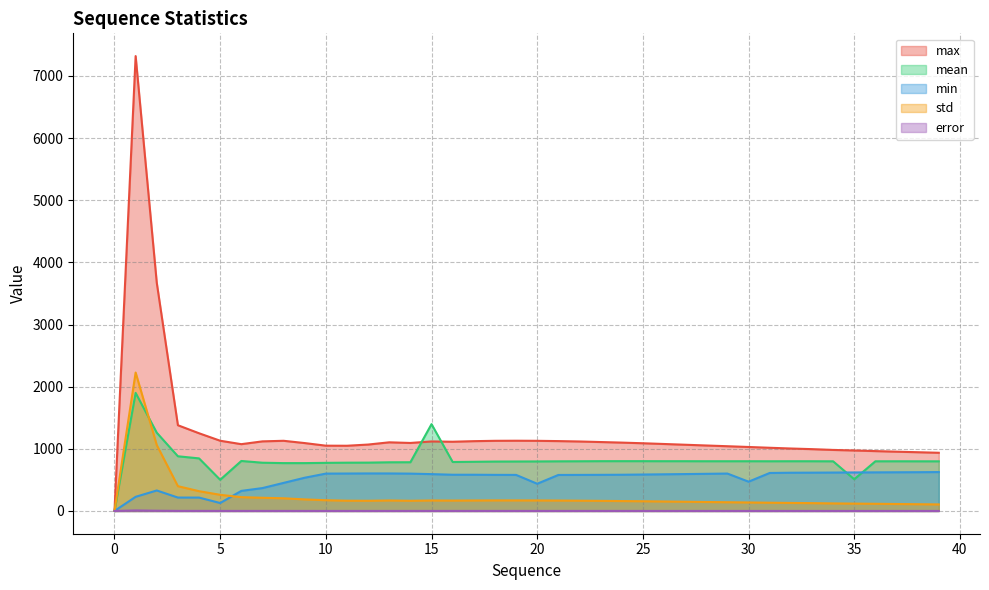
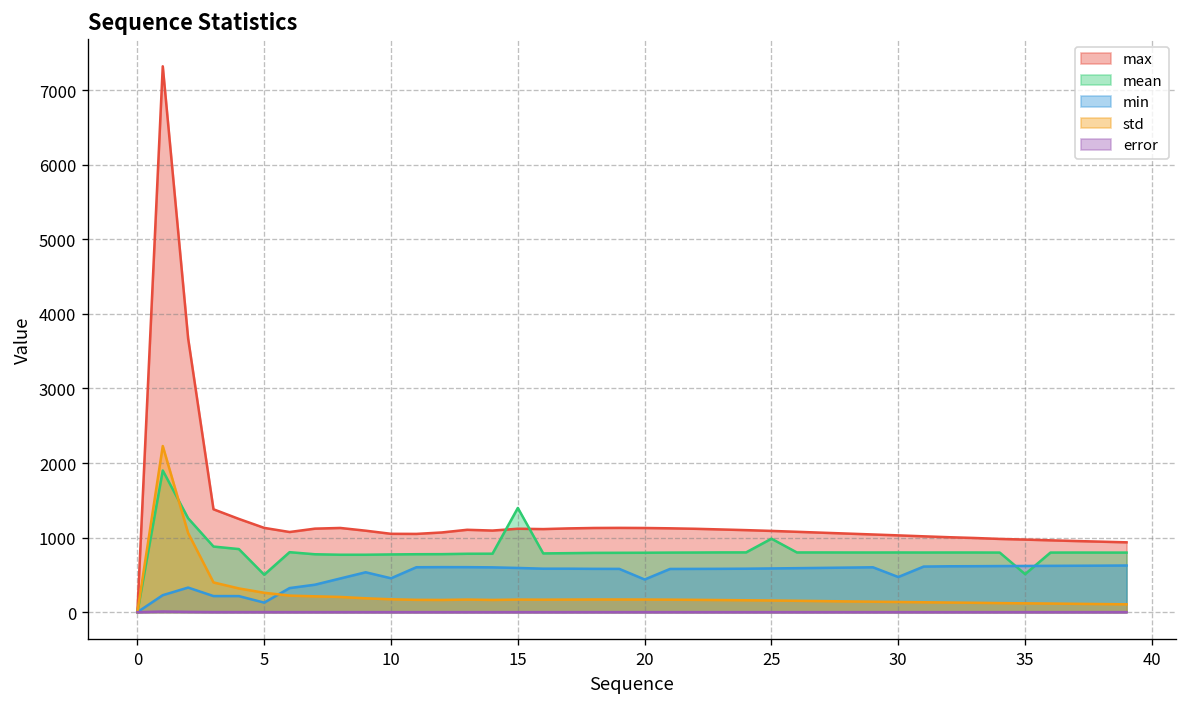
min, 10: 600 -> 500
mean, 25: 800 -> 1000
